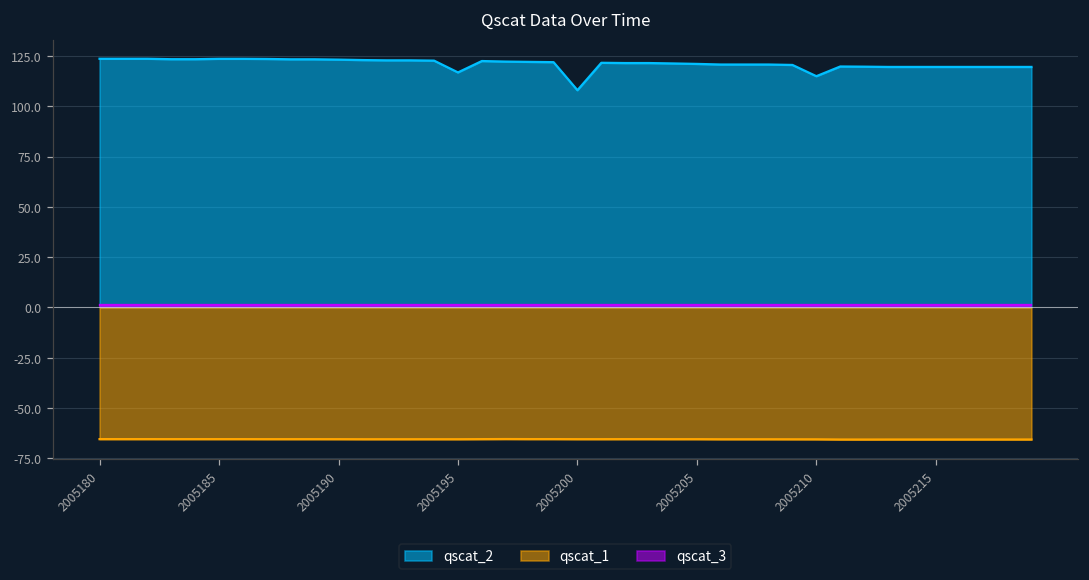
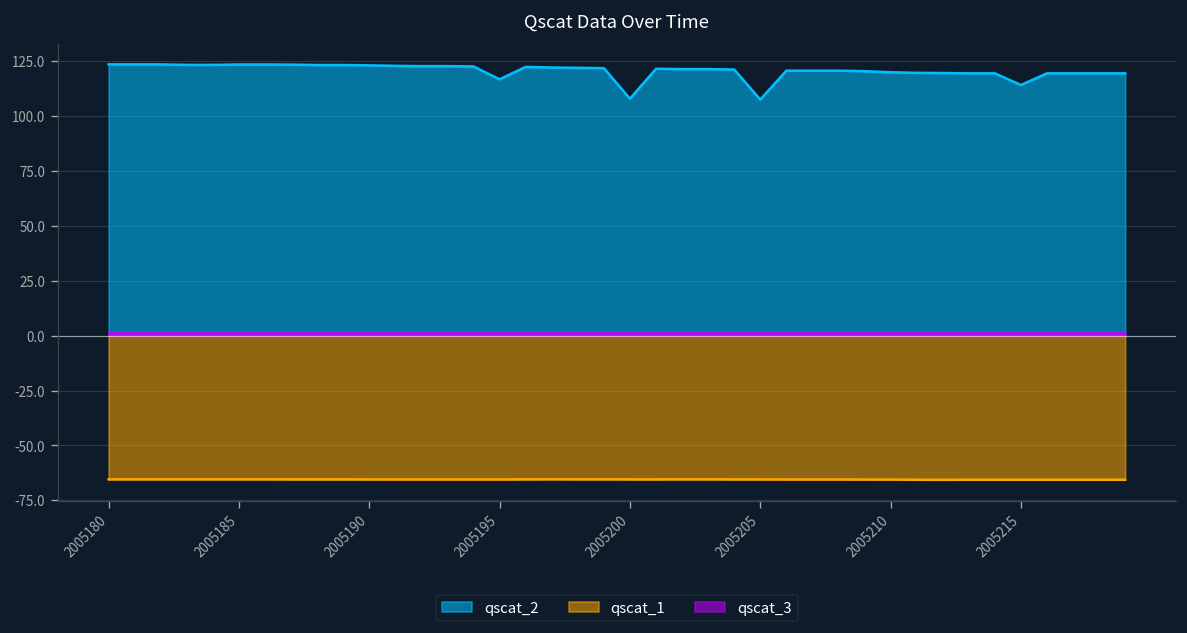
qscat_2, 2005205: 121 -> 108
qscat_2, 2005210: 115 -> 120
qscat_2, 2005215: 120 -> 114
